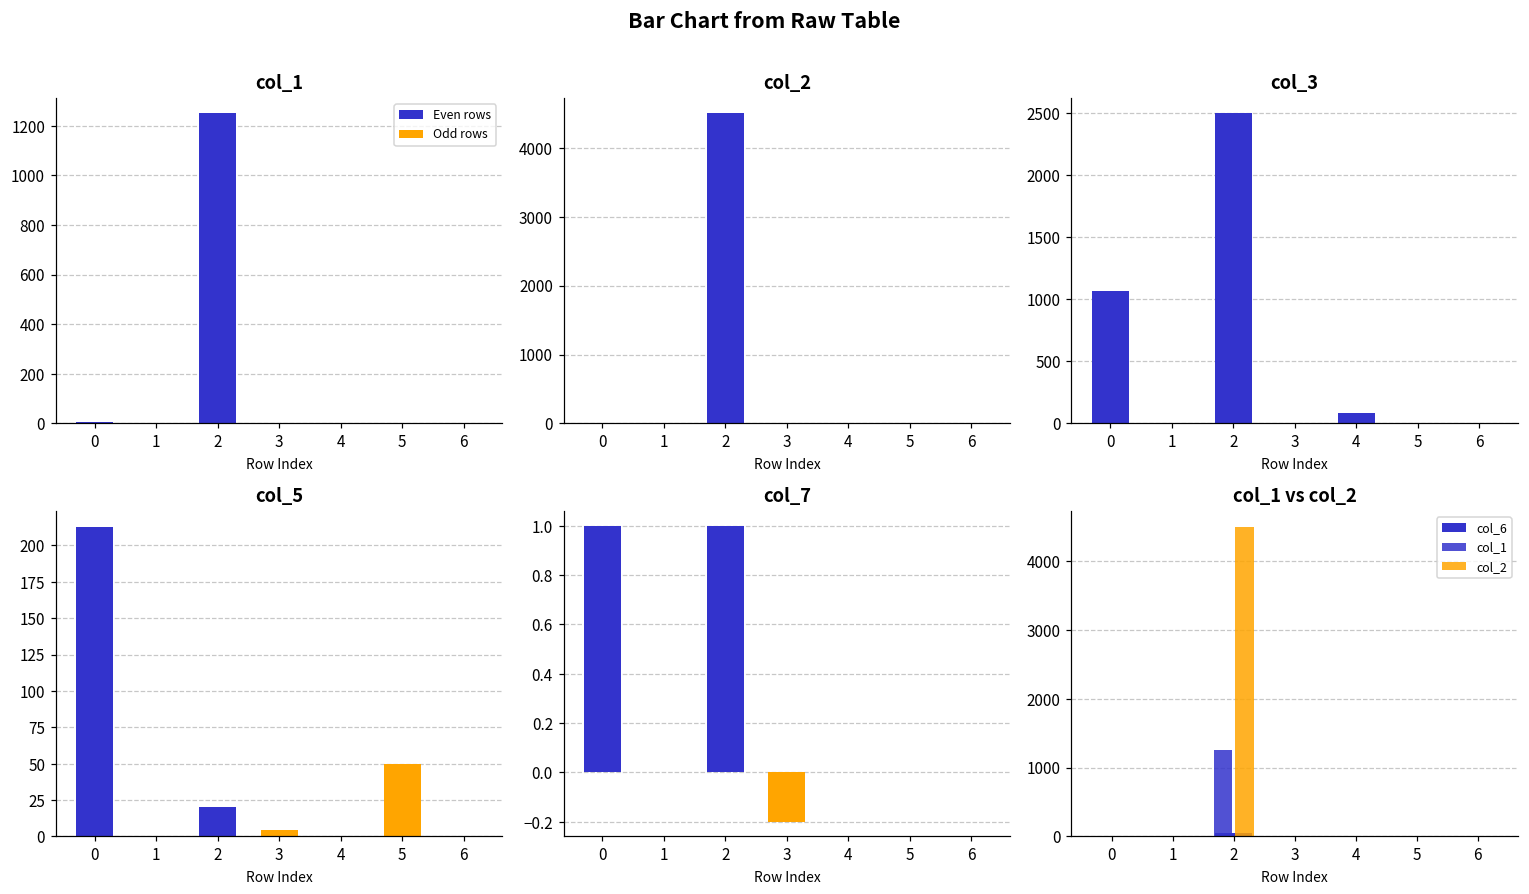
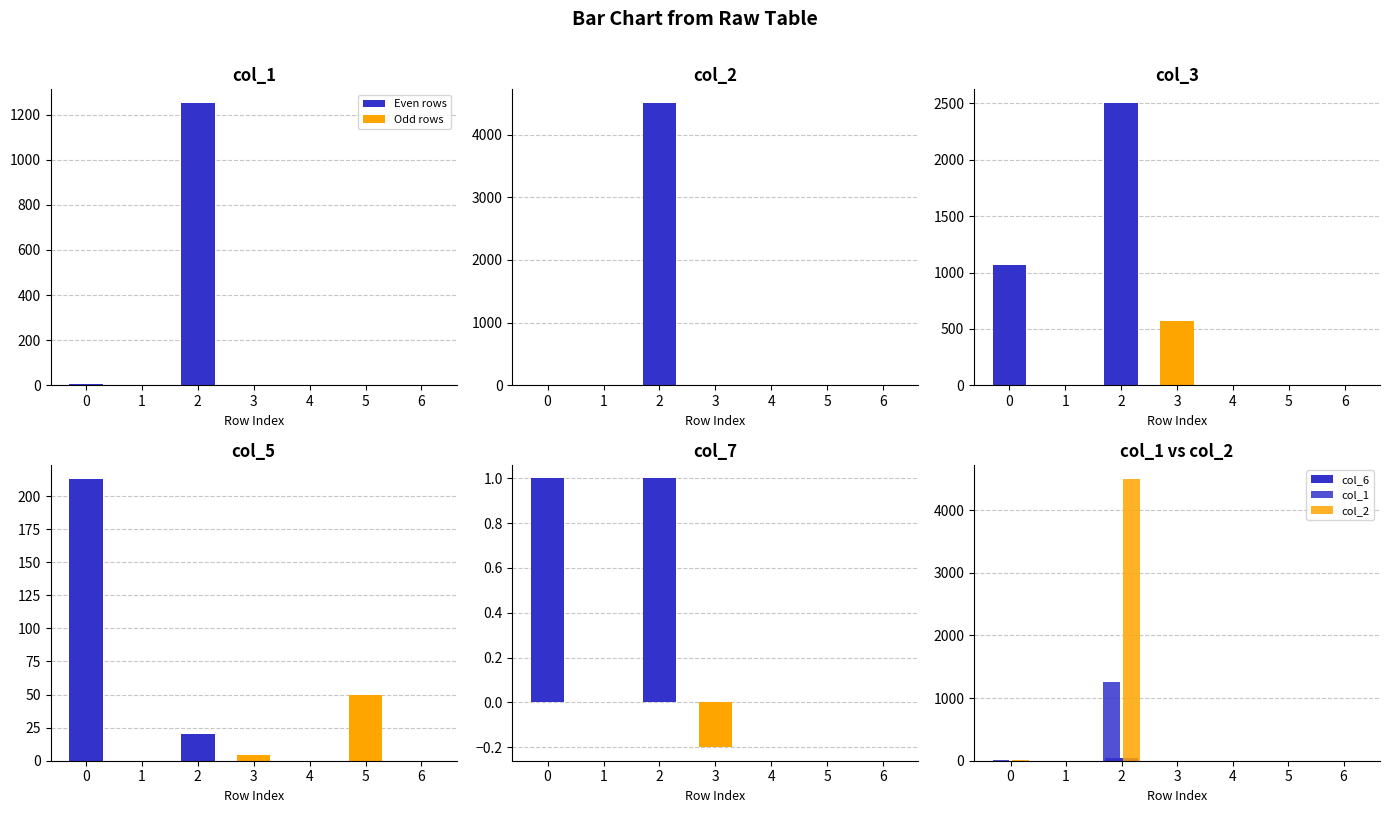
col_3, 3: 0 -> 570
col_3, 4: 80 -> 0
